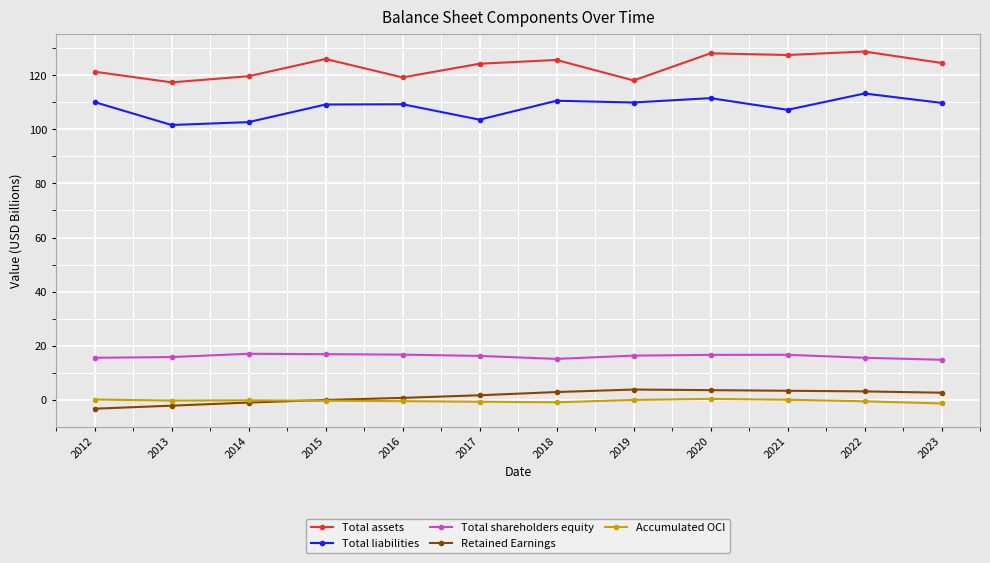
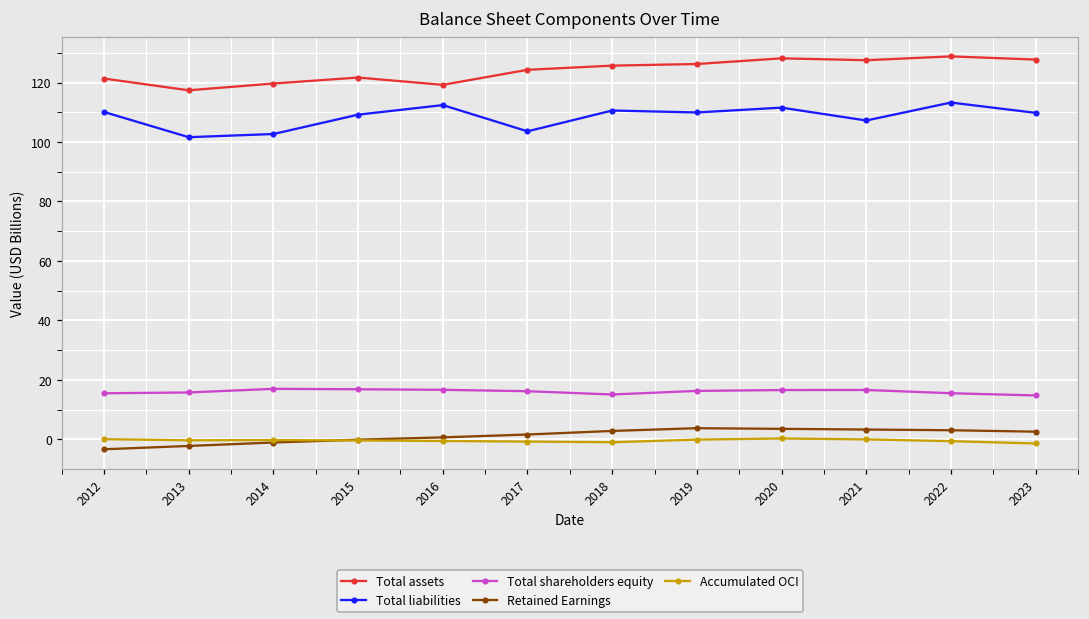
Total assets, 2015: 126 -> 122
Total liabilities, 2016: 109 -> 112
Total assets, 2019: 118 -> 126
Total assets, 2023: 125 -> 128
